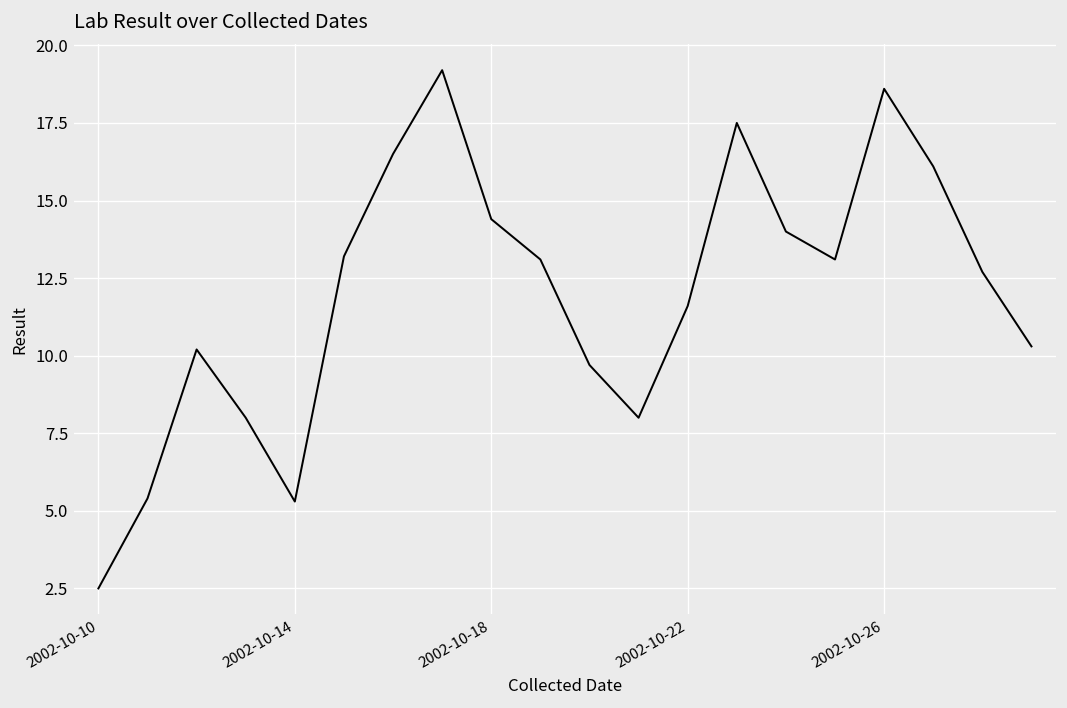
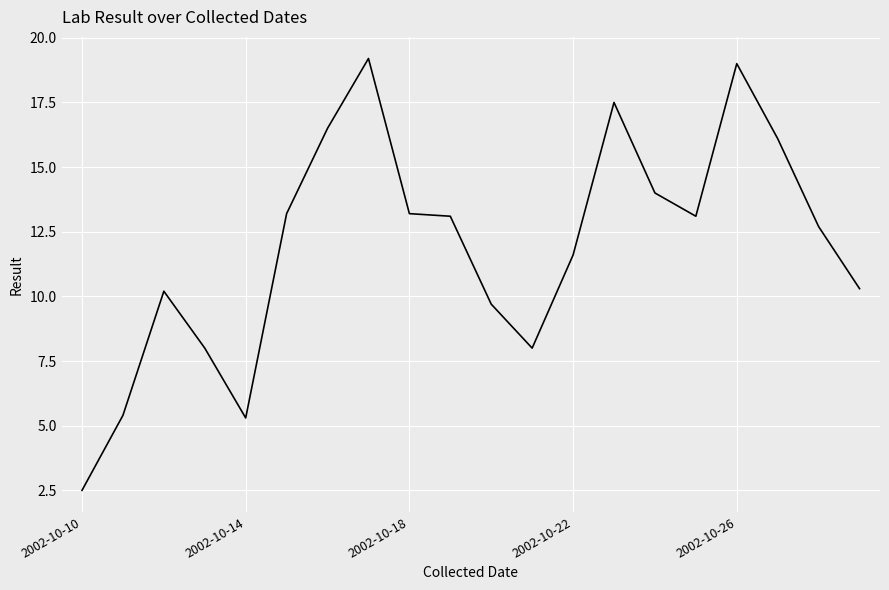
2002-10-18: 14.4 -> 13.2
2002-10-26: 18.6 -> 19.0
